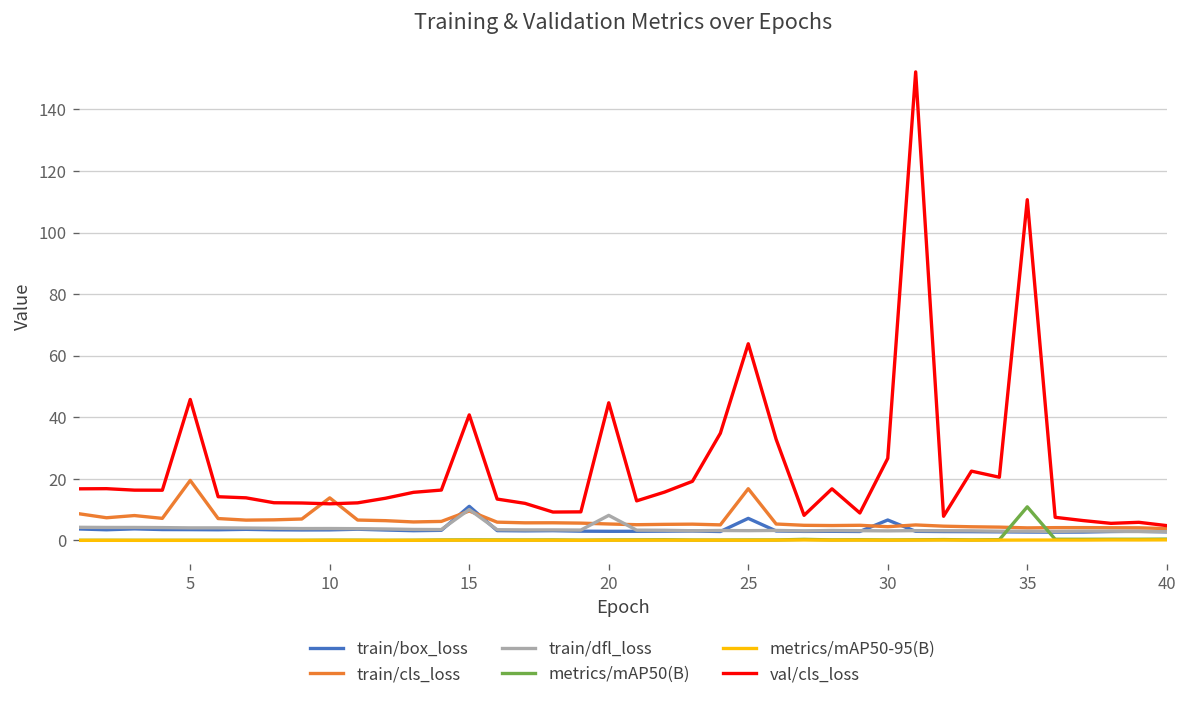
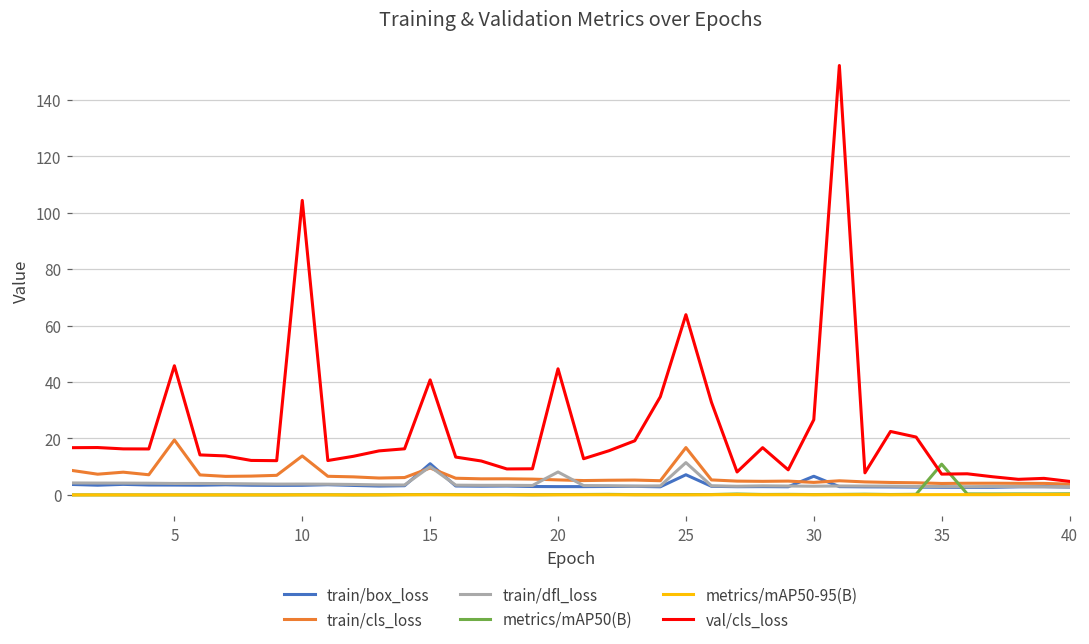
val/cls_loss, 10: 12 -> 104
train/dfl_loss, 25: 3 -> 11
val/cls_loss, 35: 111 -> 7
